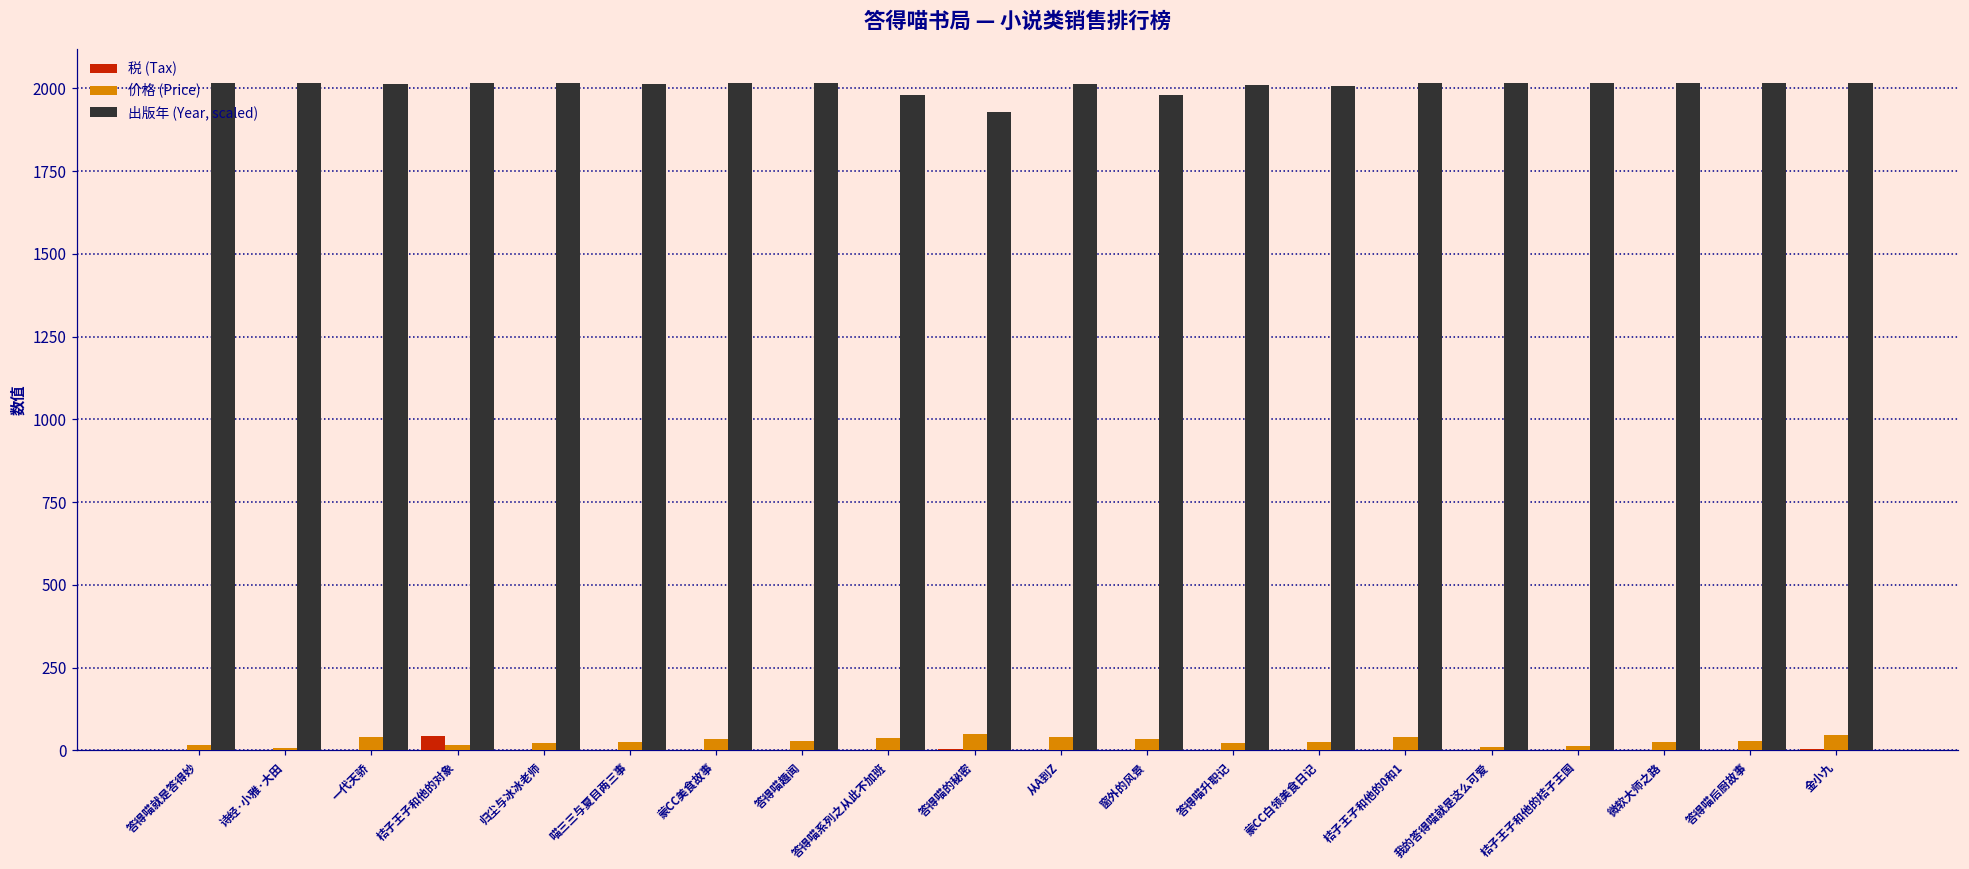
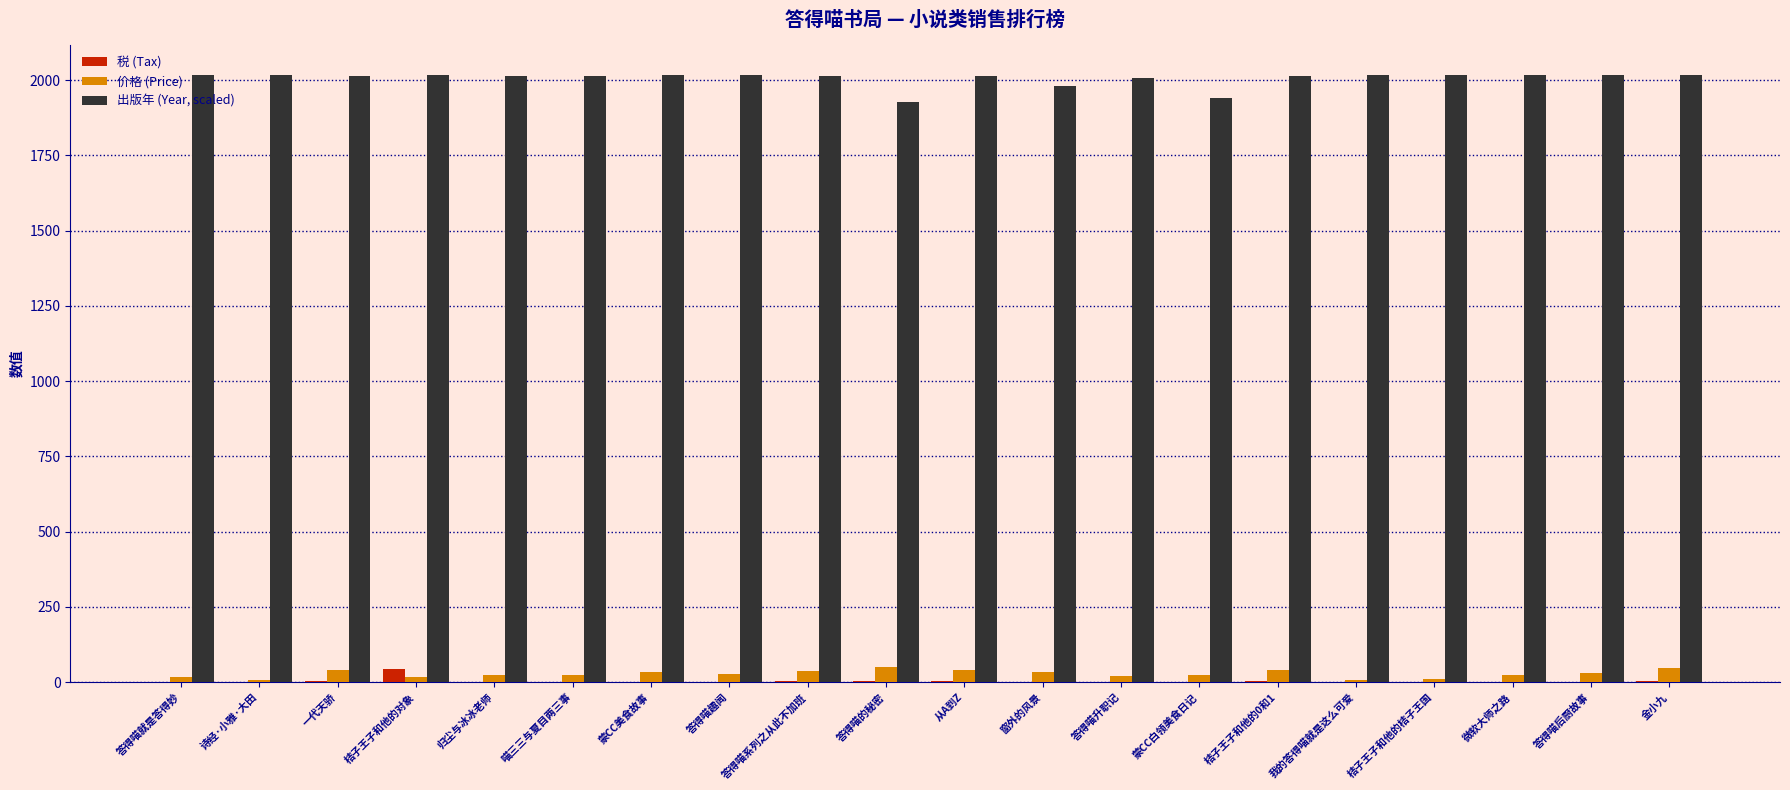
出版年 (Year, scaled), 答得喵系列之从此不加班: 1980 -> 2020
出版年 (Year, scaled), 蒙CC白领美食日记: 2010 -> 1940
